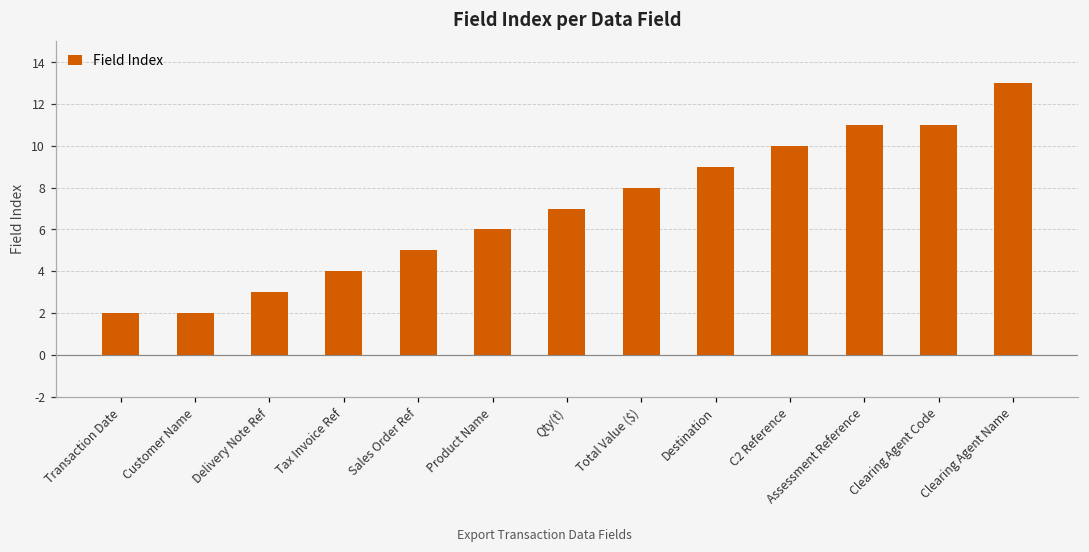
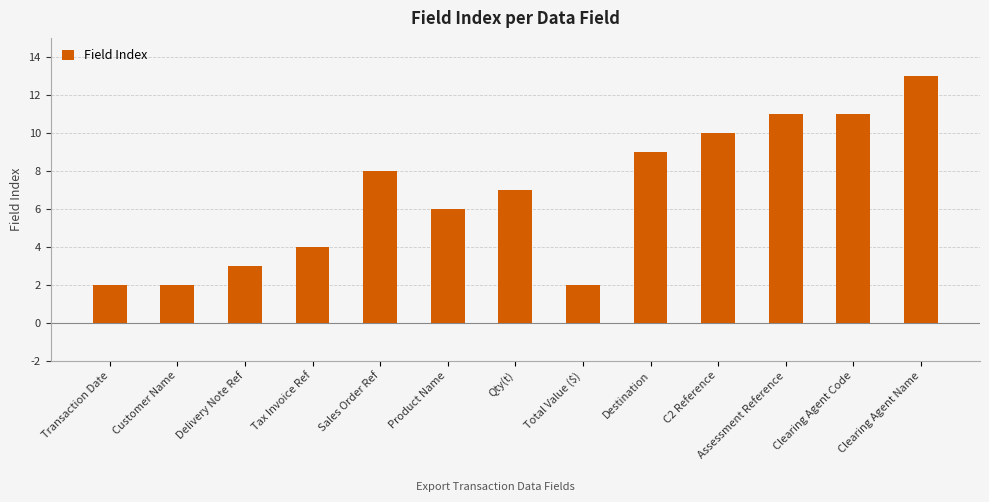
Sales Order Ref: 5 -> 8
Total Value ($): 8 -> 2
